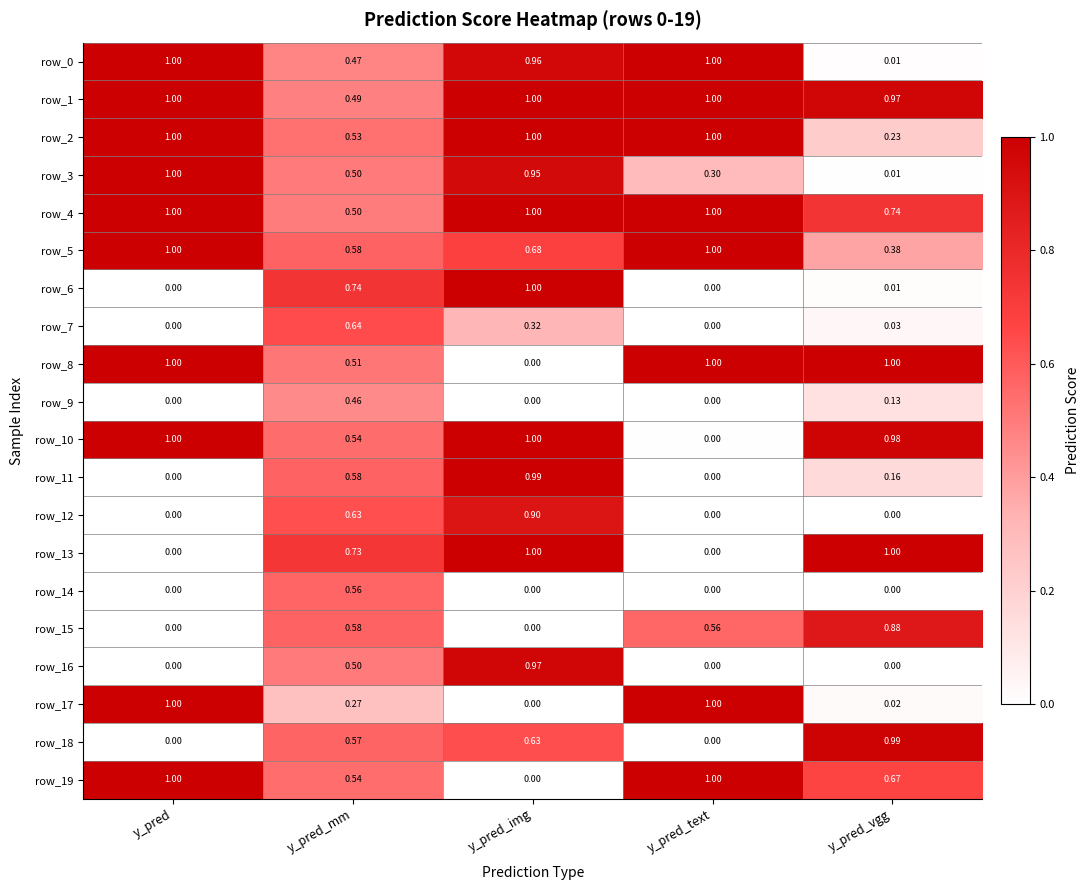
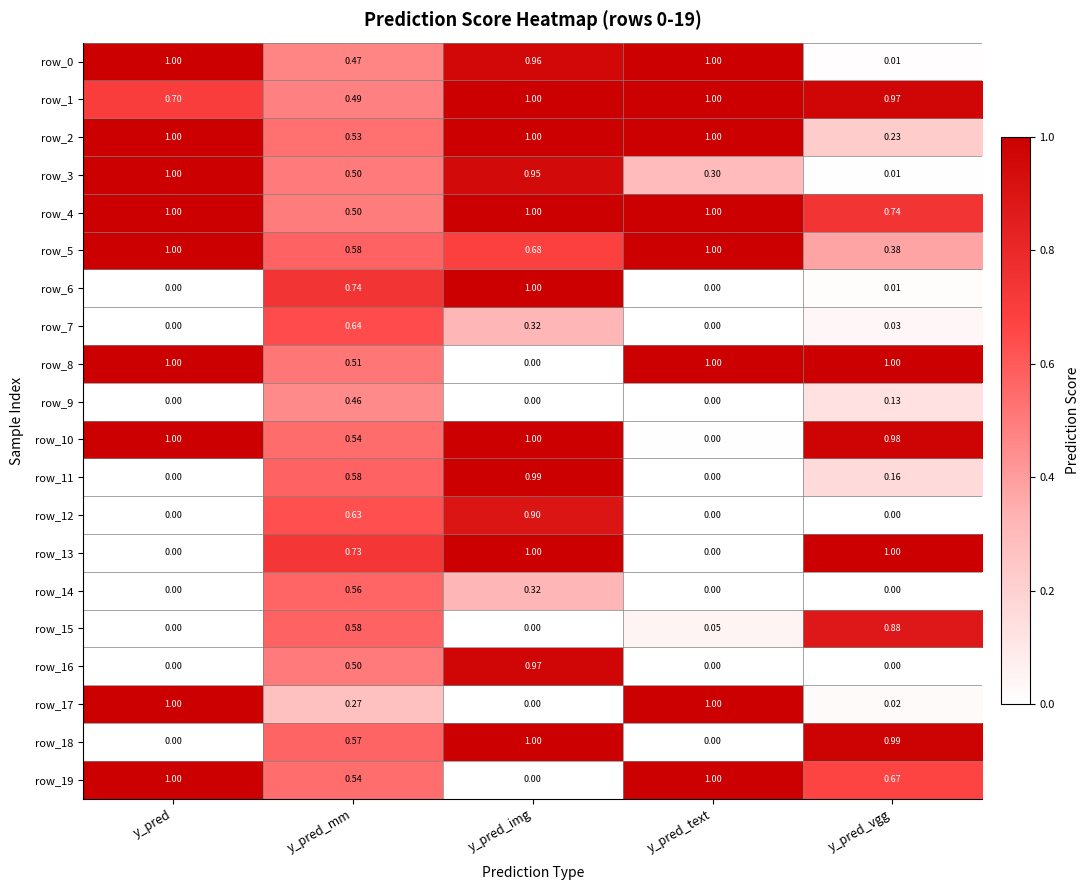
row_1, y_pred: 1.00 -> 0.70
row_14, y_pred_img: 0.00 -> 0.32
row_15, y_pred_text: 0.56 -> 0.05
row_18, y_pred_img: 0.63 -> 1.00
